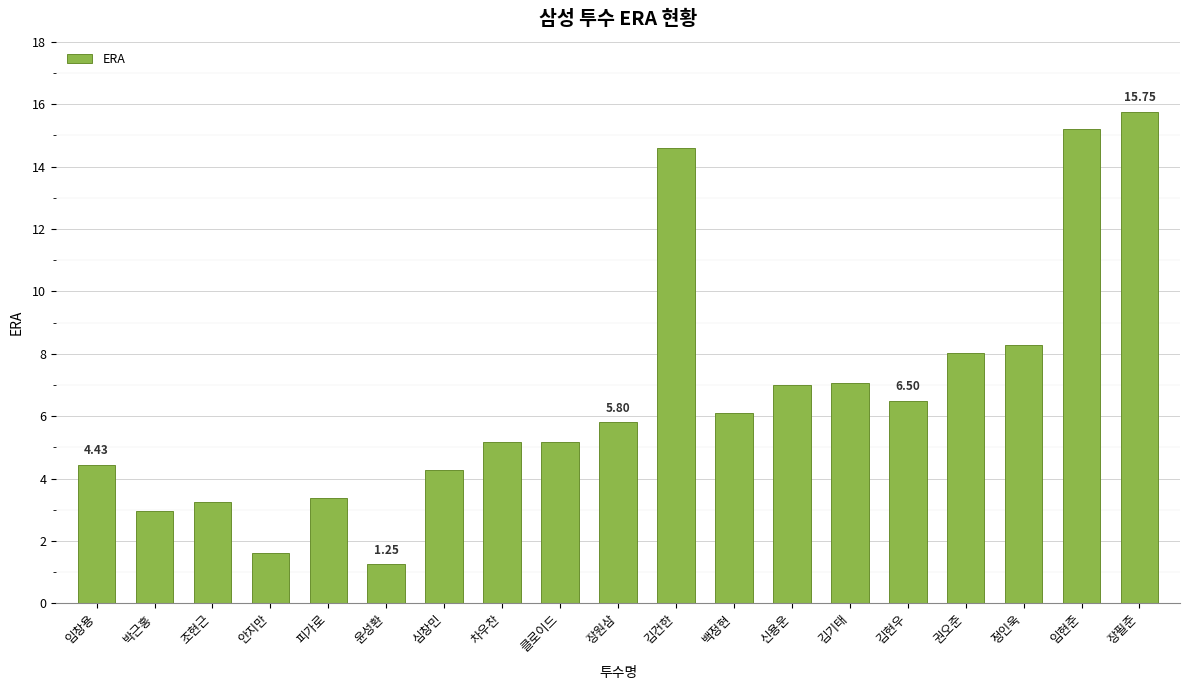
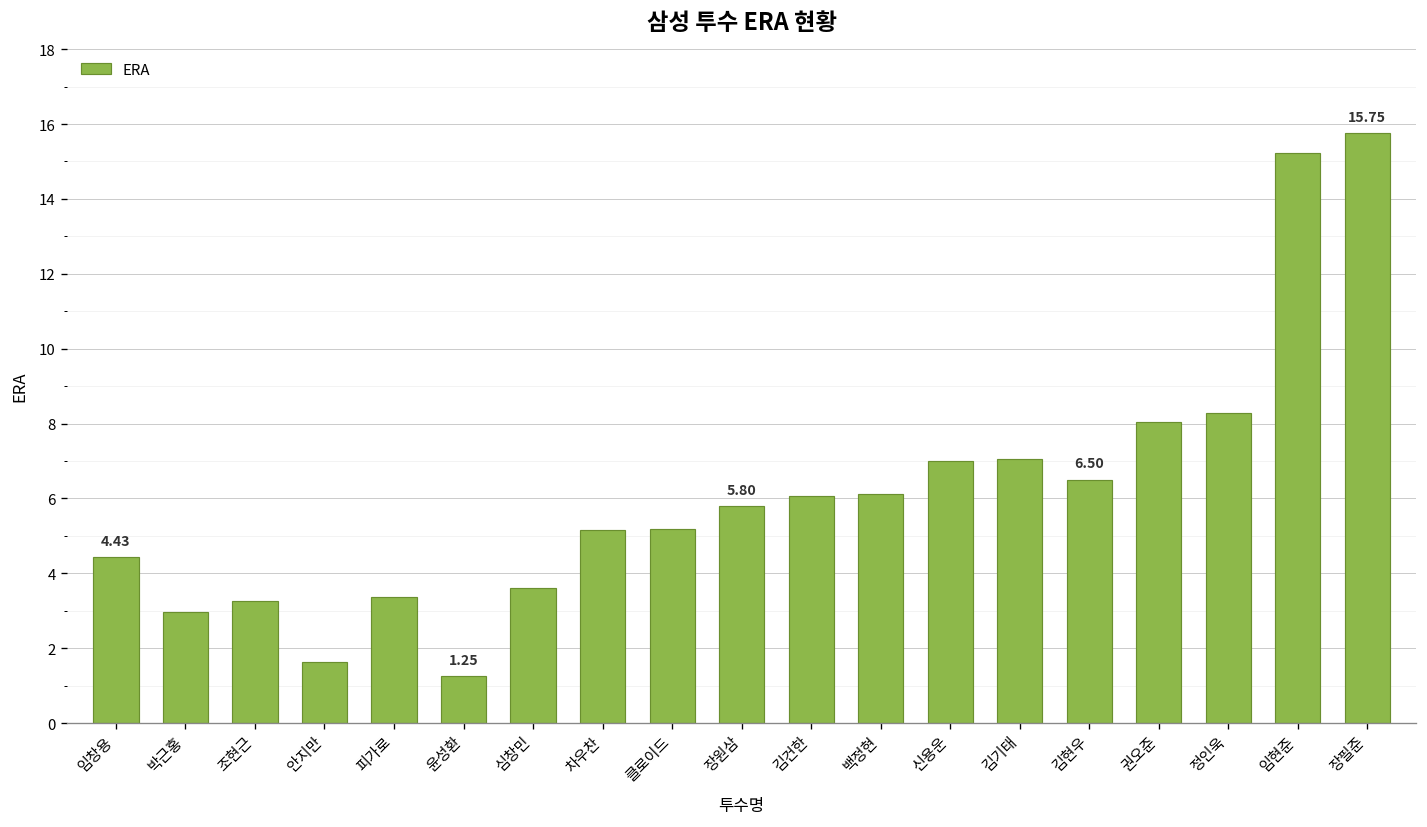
심창민: 4.3 -> 3.6
김건한: 14.6 -> 6.1
